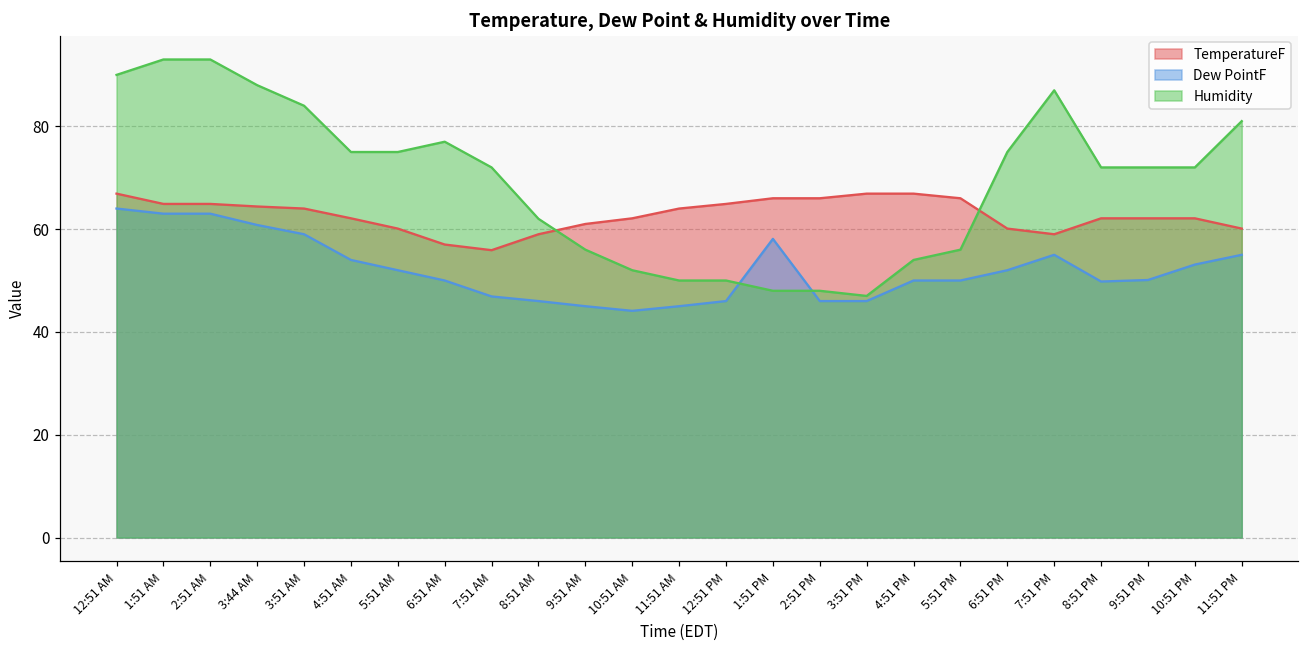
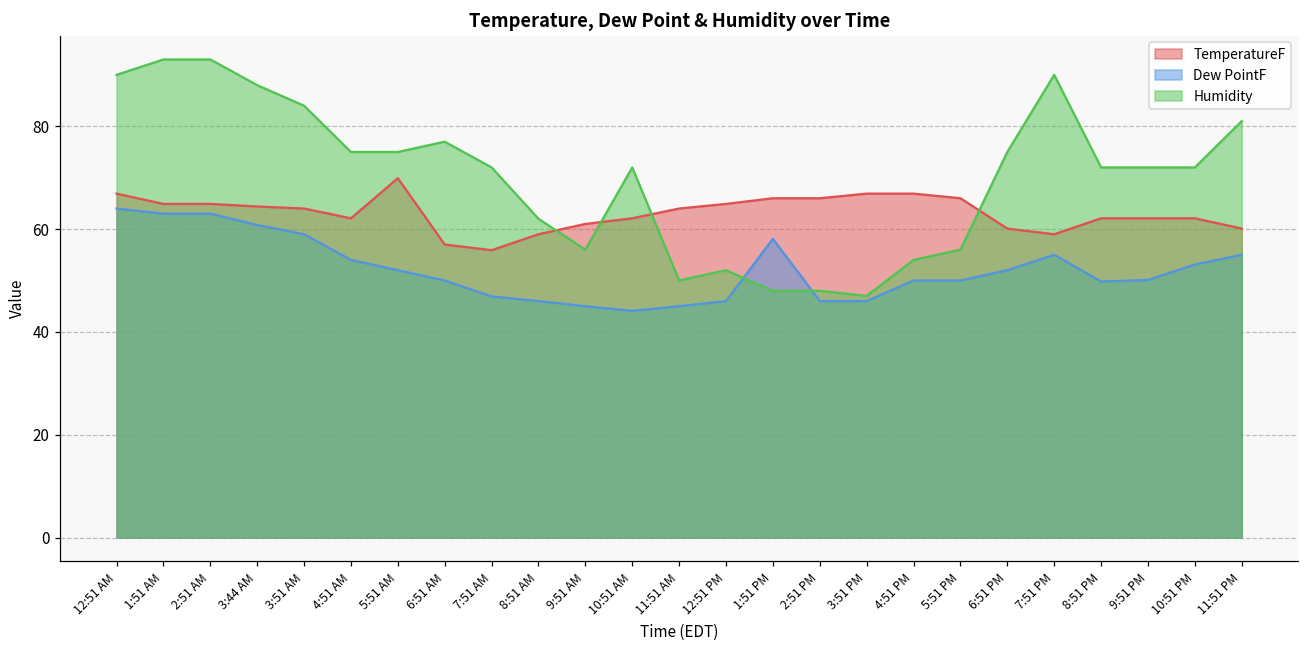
TemperatureF, 5:51 AM: 60 -> 70
Humidity, 10:51 AM: 52 -> 72
Humidity, 12:51 PM: 50 -> 52
Humidity, 7:51 PM: 87 -> 90
